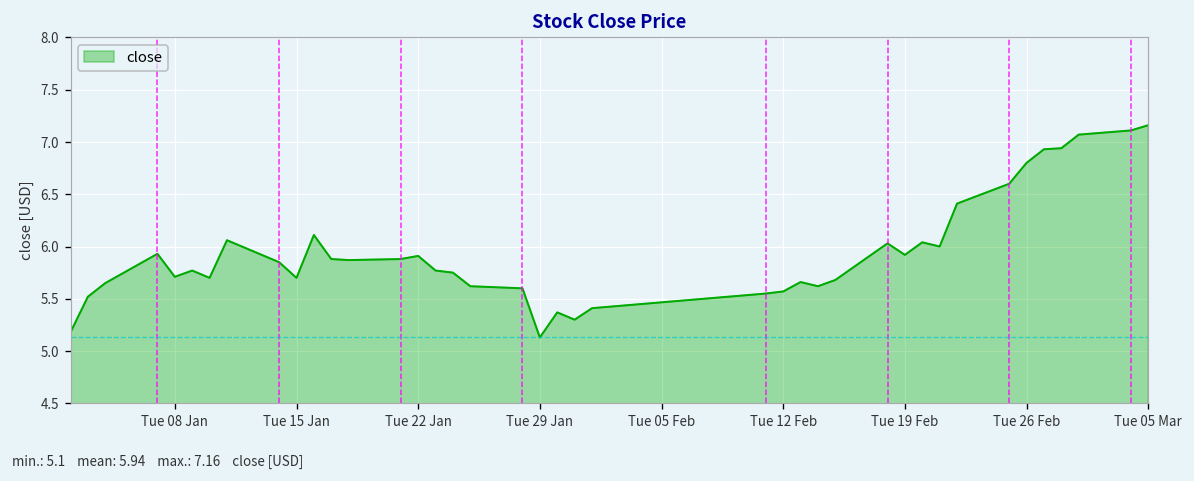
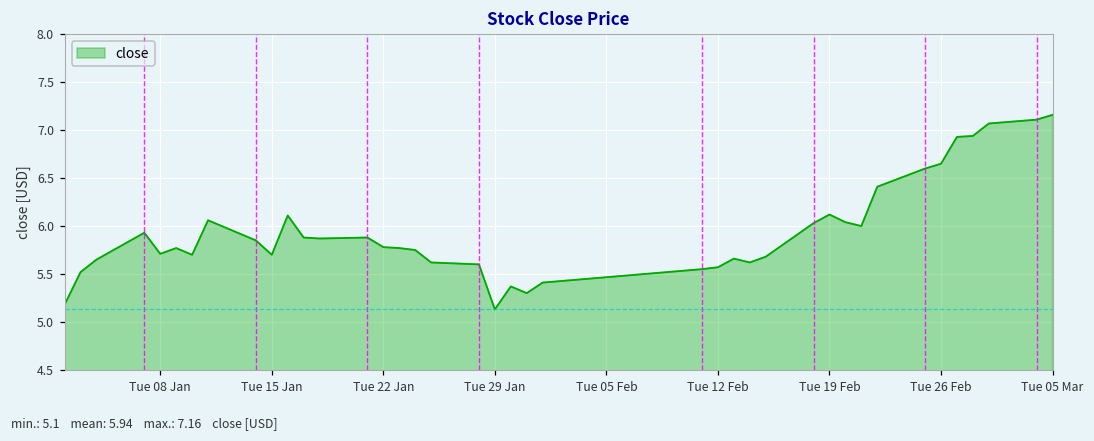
Tue 22 Jan: 5.9 -> 5.8
Tue 19 Feb: 5.9 -> 6.1
Tue 26 Feb: 6.8 -> 6.7
